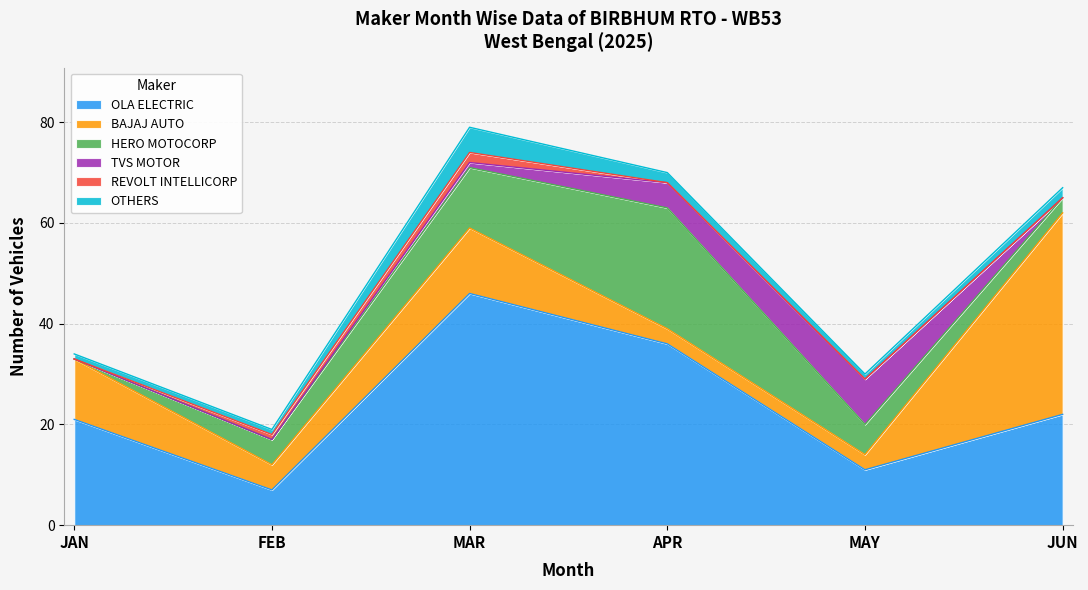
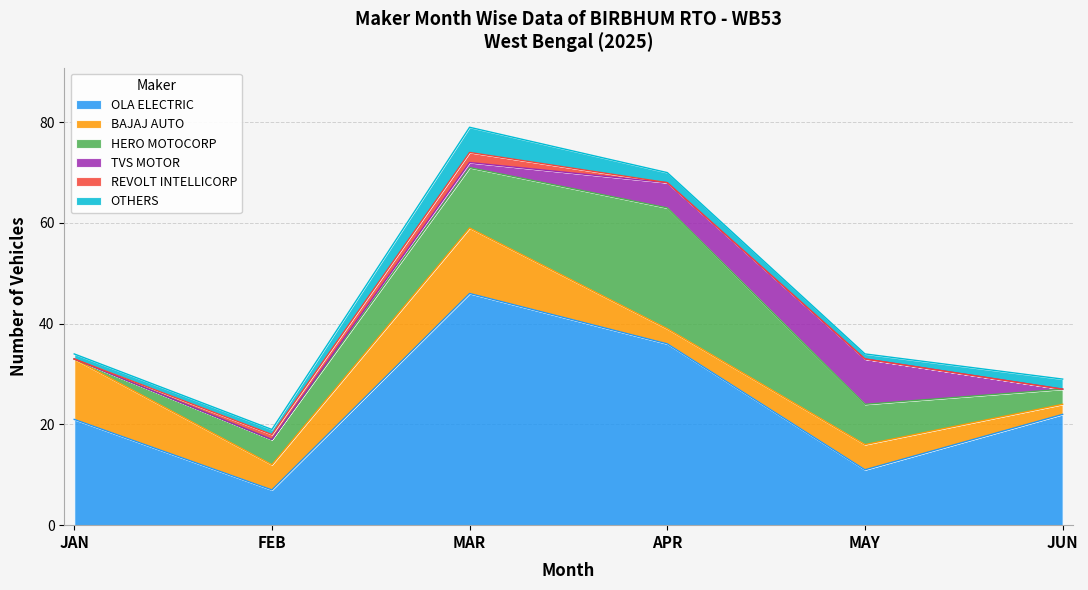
BAJAJ AUTO, MAY: 3 -> 5
HERO MOTOCORP, MAY: 6 -> 8
BAJAJ AUTO, JUN: 40 -> 2
